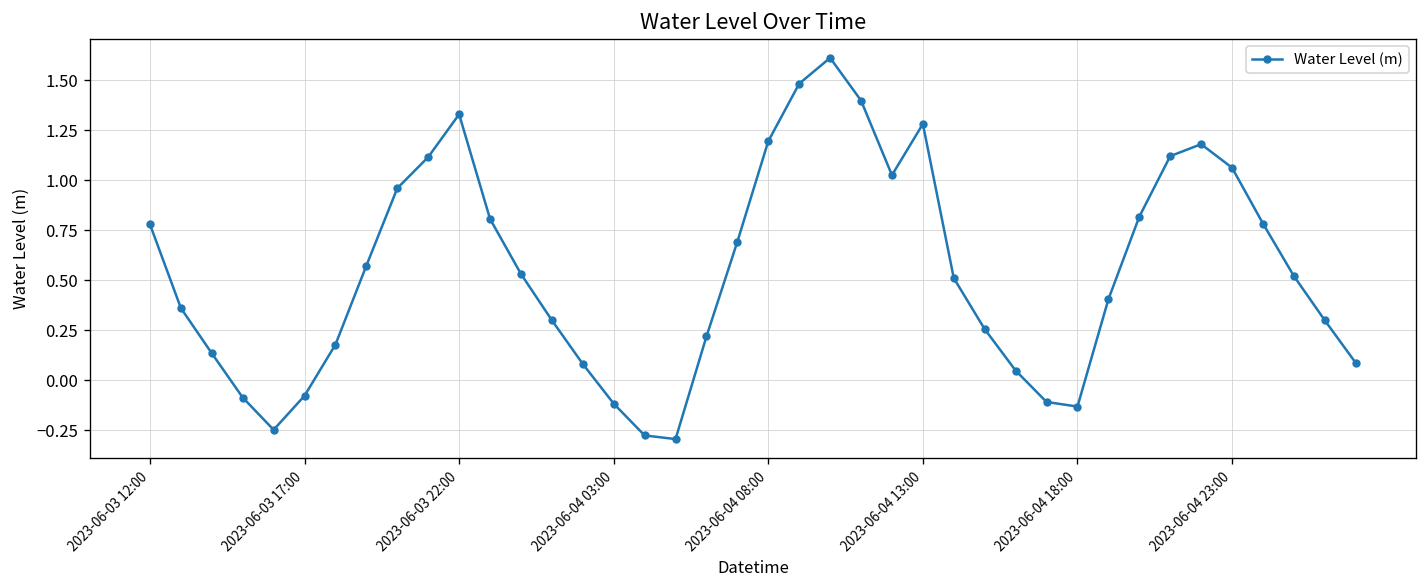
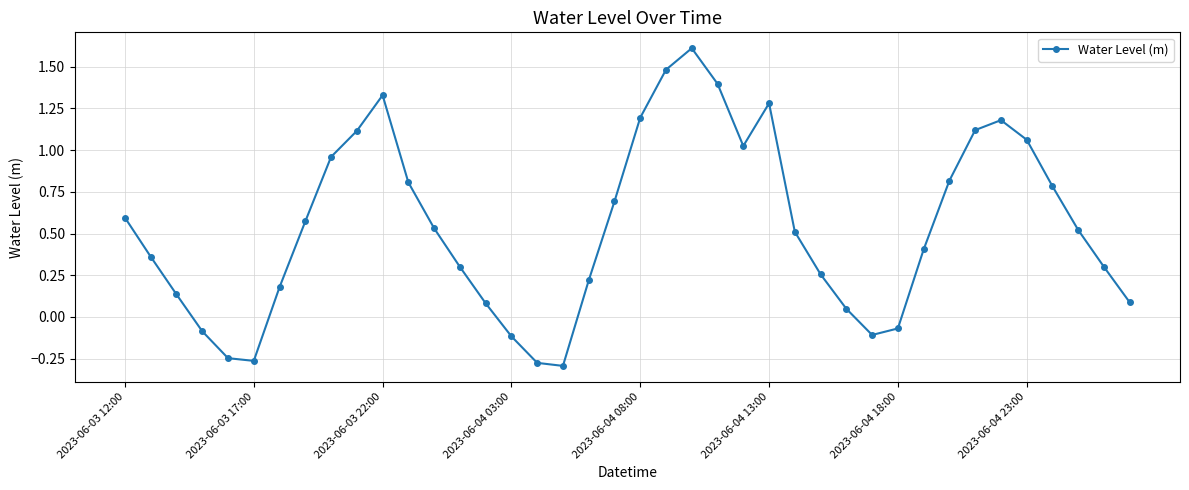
2023-06-03 12:00: 0.78 -> 0.60
2023-06-03 17:00: -0.08 -> -0.26
2023-06-04 18:00: -0.13 -> -0.07
